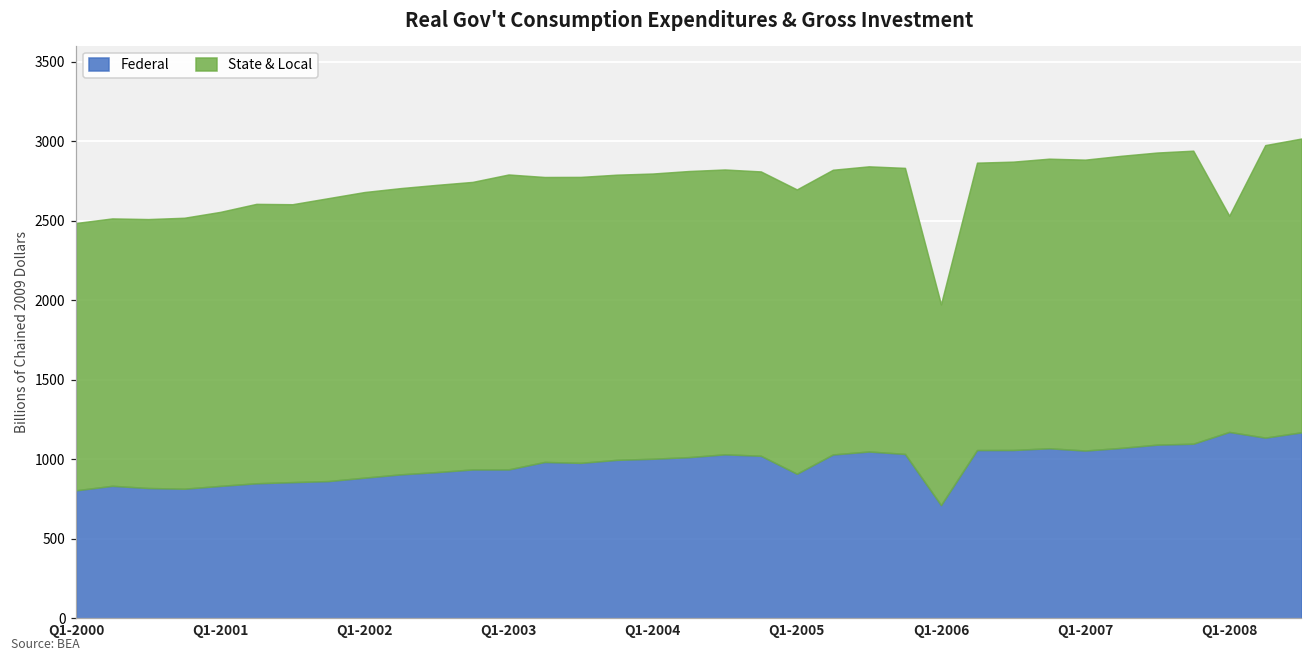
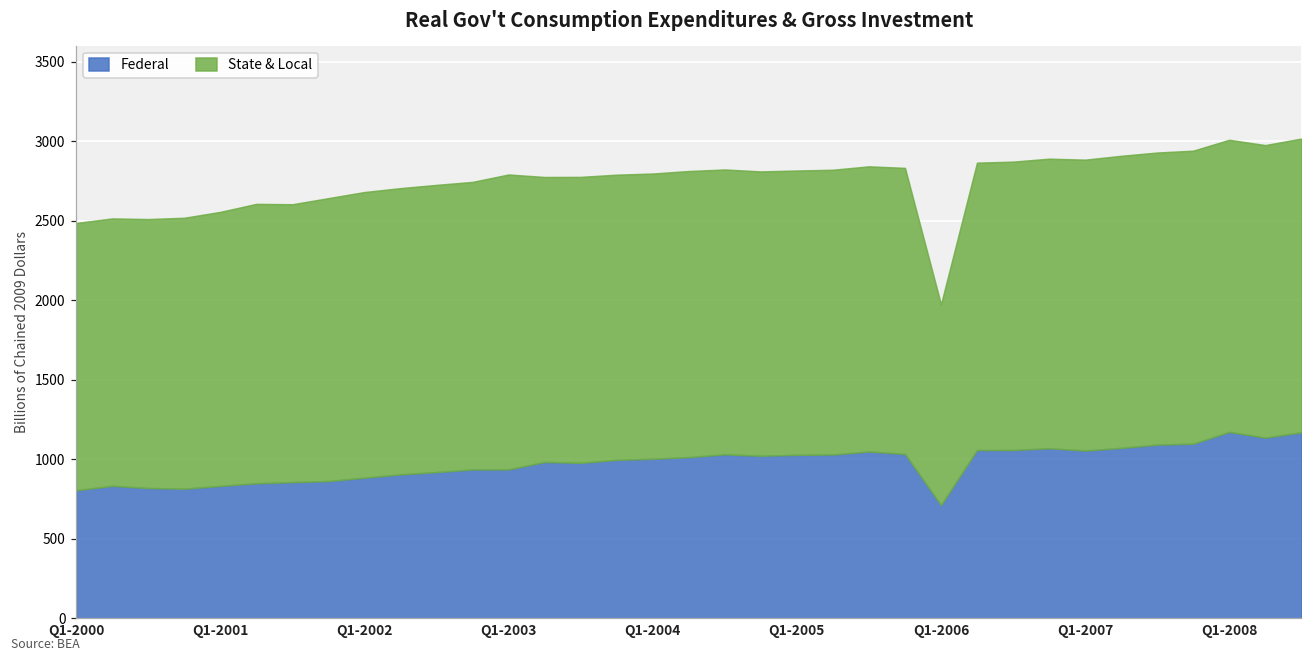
Federal, Q1-2005: 910 -> 1030
State & Local, Q1-2008: 1360 -> 1840
